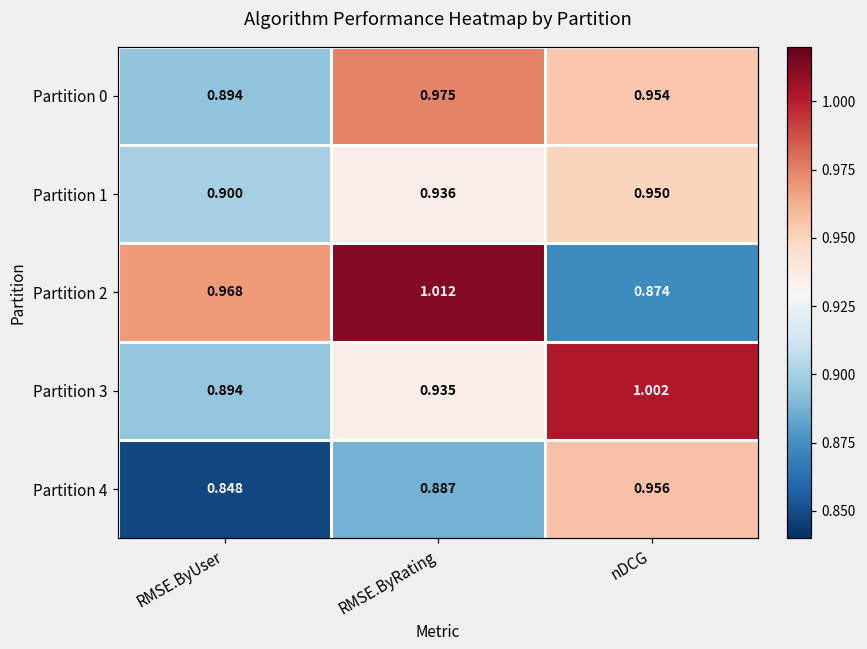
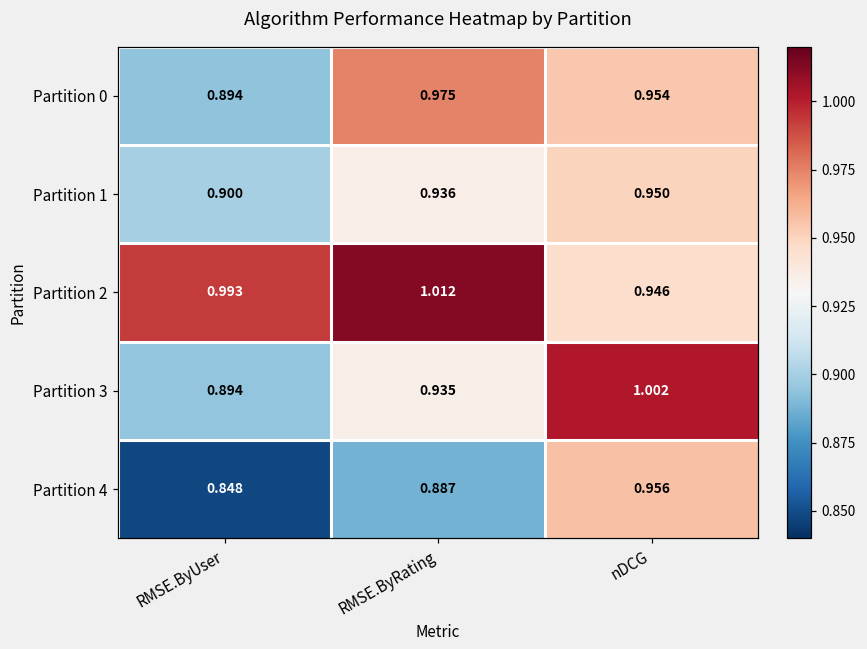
Partition 2, RMSE.ByUser: 0.968 -> 0.993
Partition 2, nDCG: 0.874 -> 0.946
